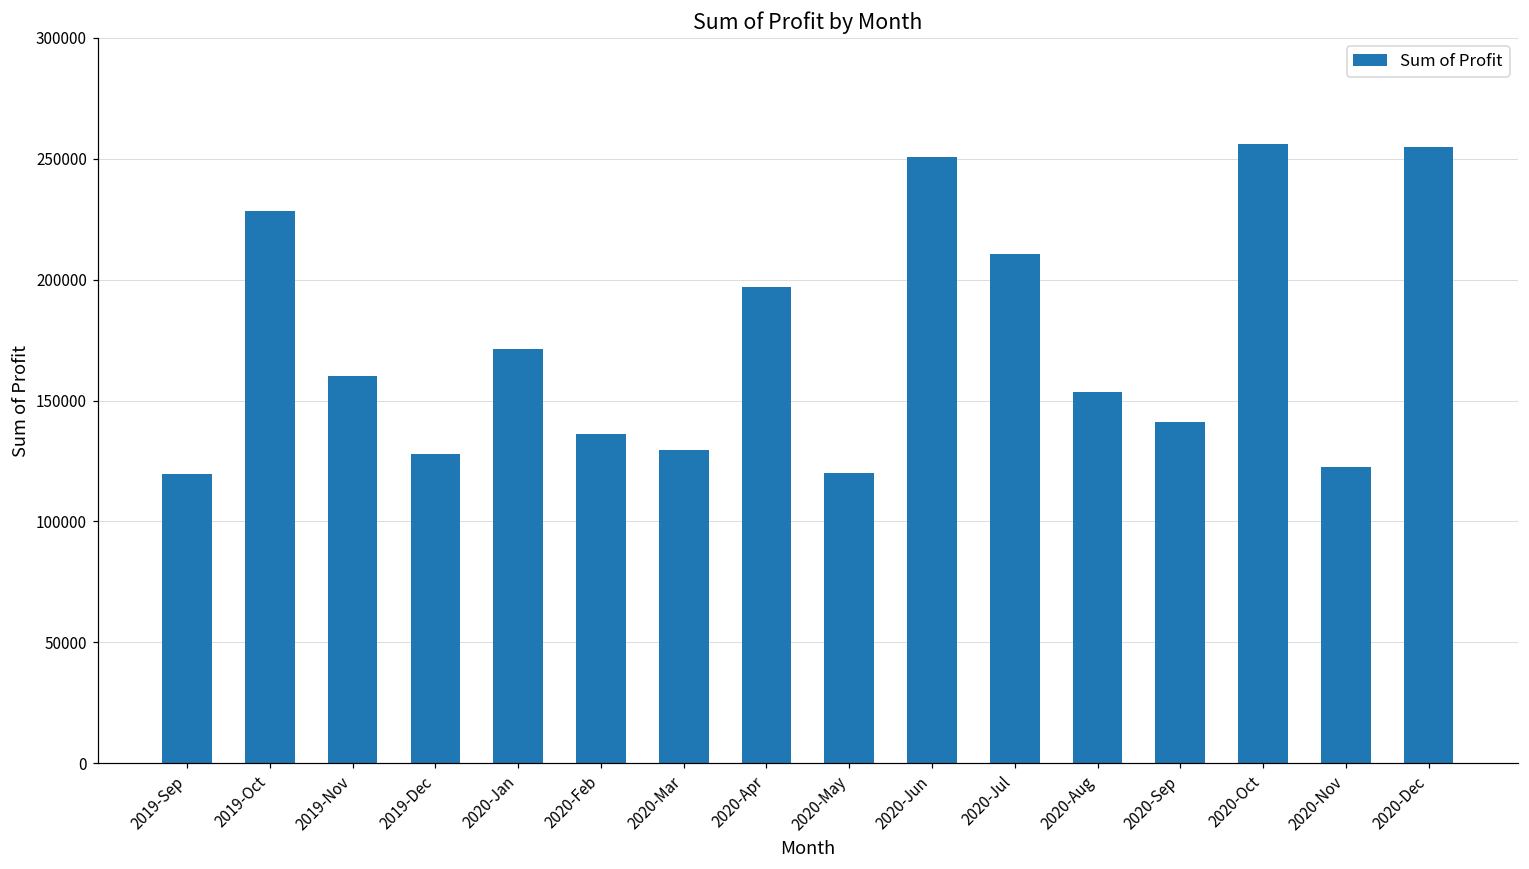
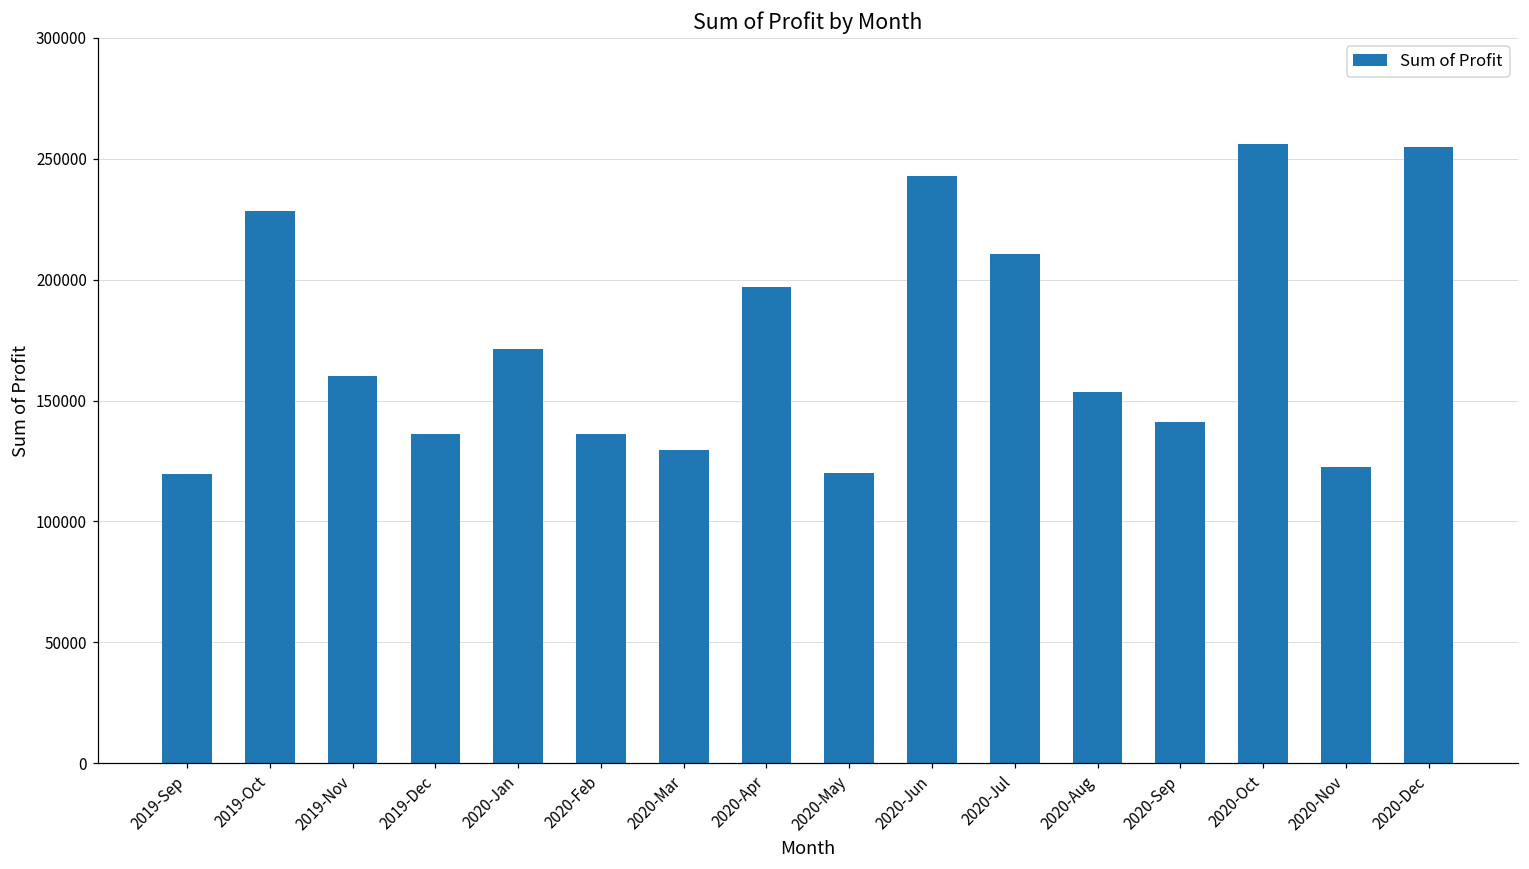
2019-Dec: 128000 -> 136000
2020-Jun: 251000 -> 243000
